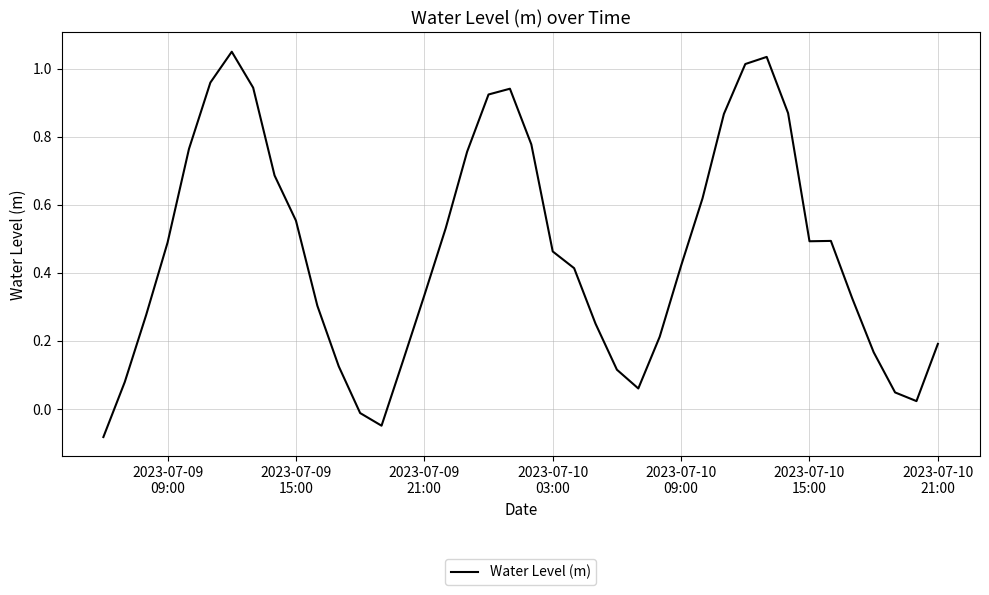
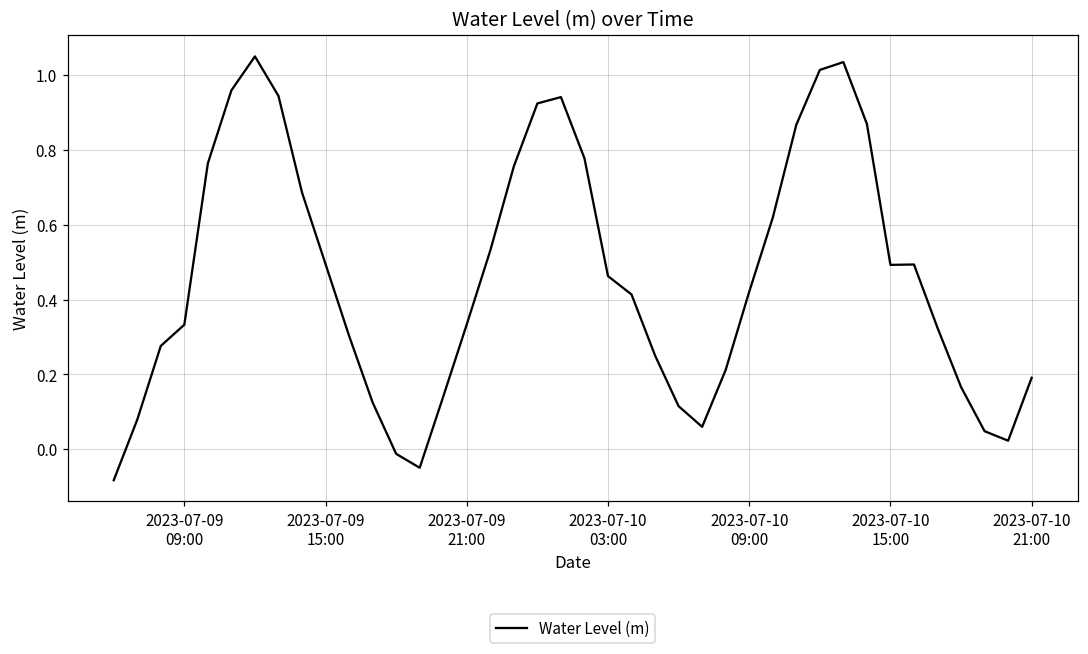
2023-07-09 09:00: 0.49 -> 0.33
2023-07-09 15:00: 0.55 -> 0.49
